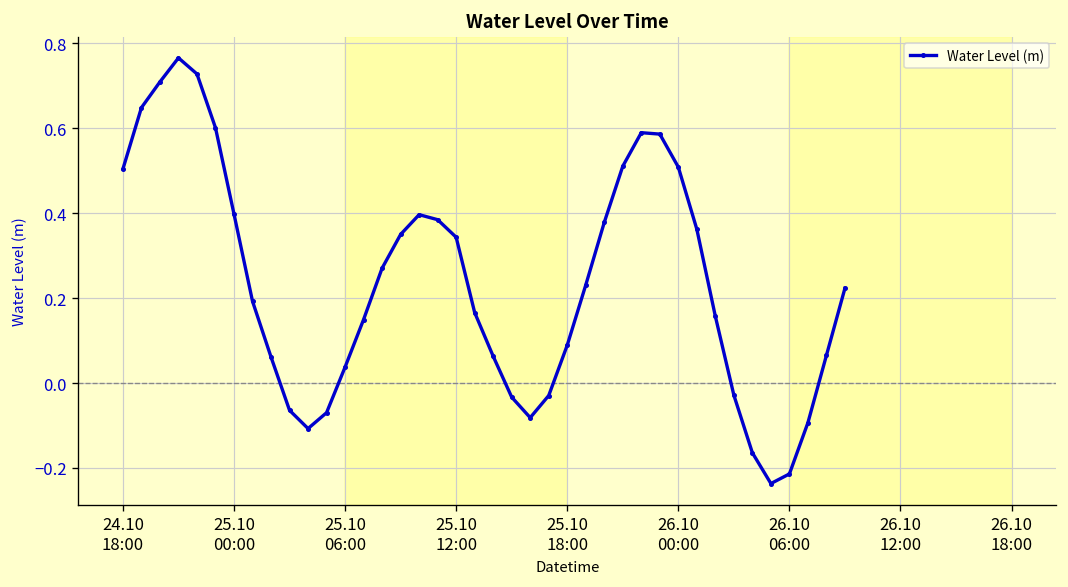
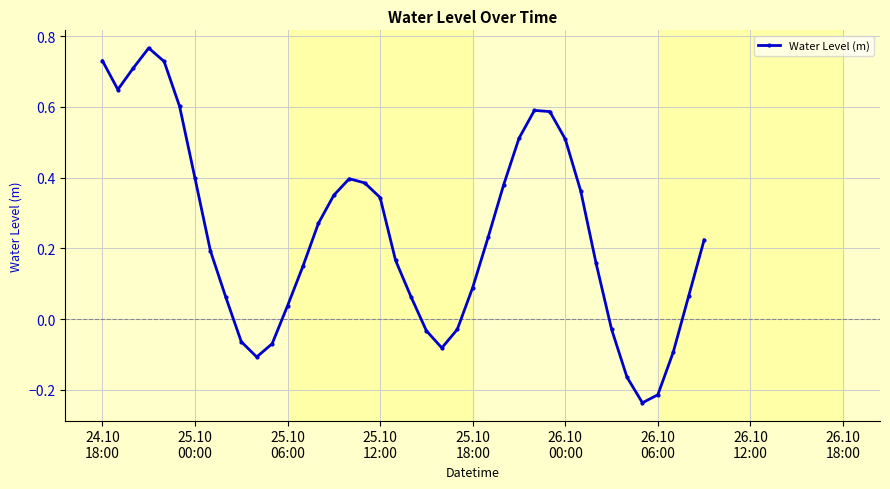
24.10 18:00: 0.50 -> 0.73
